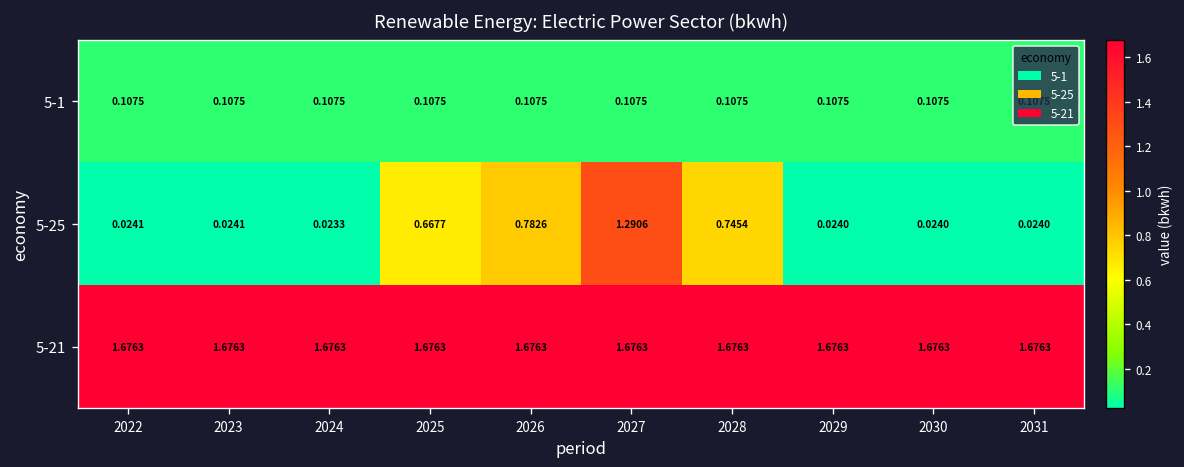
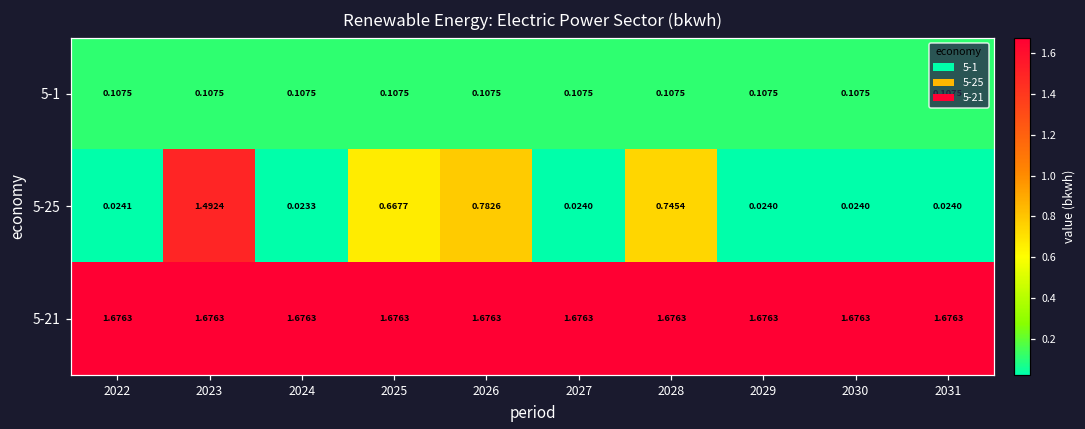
5-25, 2023: 0.0241 -> 1.4924
5-25, 2027: 1.2906 -> 0.0240
